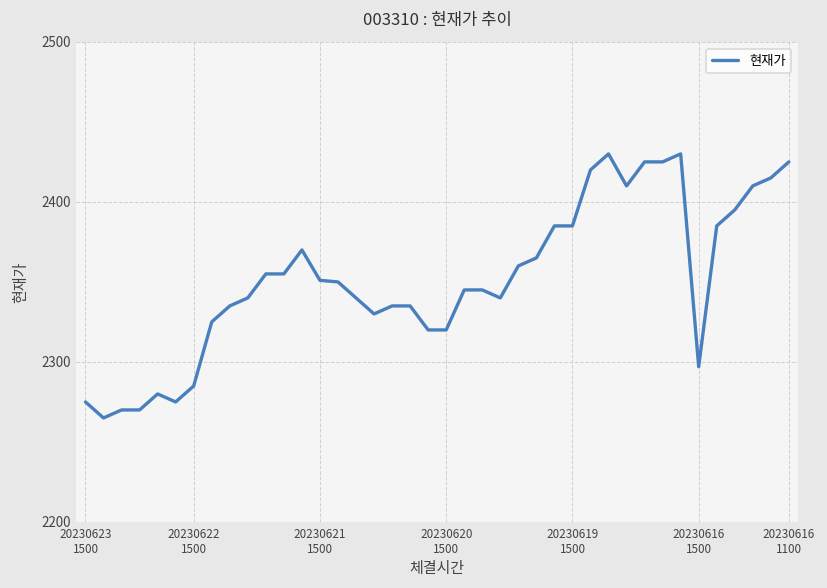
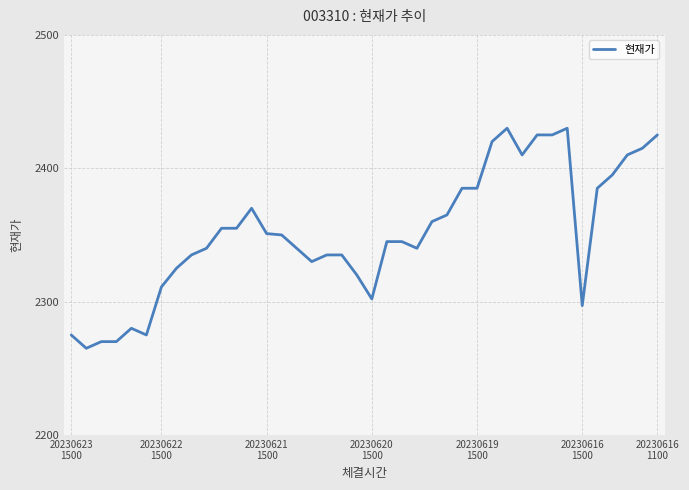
20230622 1500: 2285 -> 2311
20230620 1500: 2320 -> 2302
